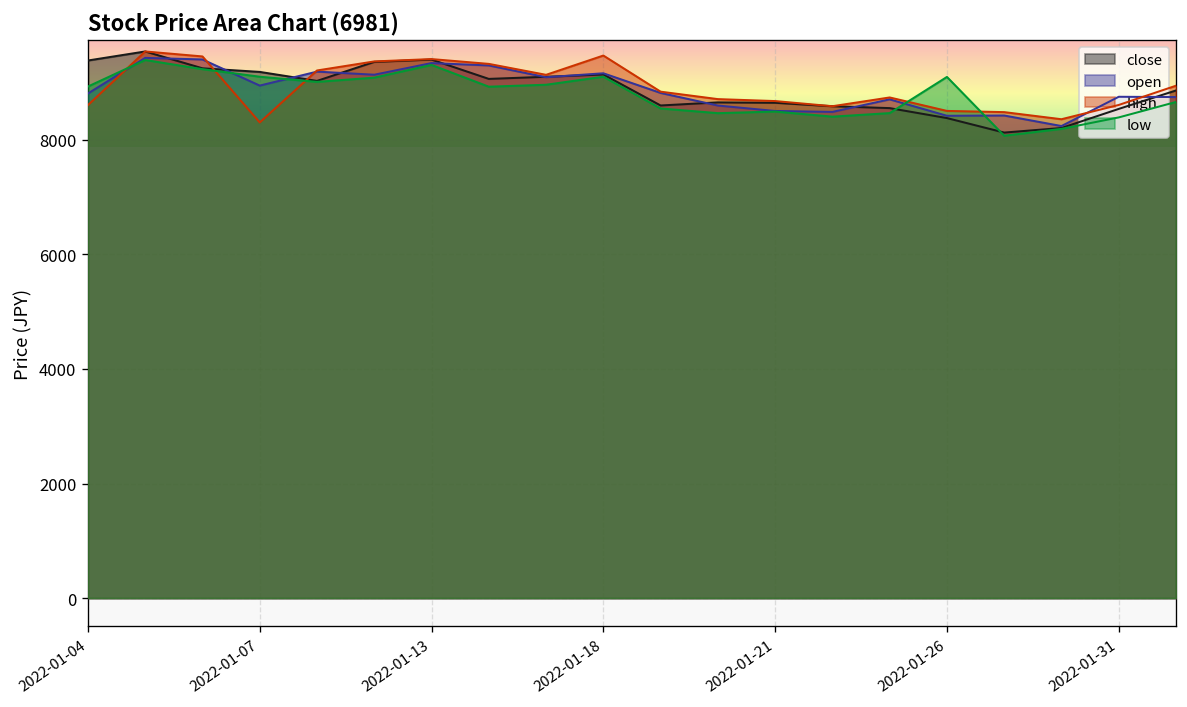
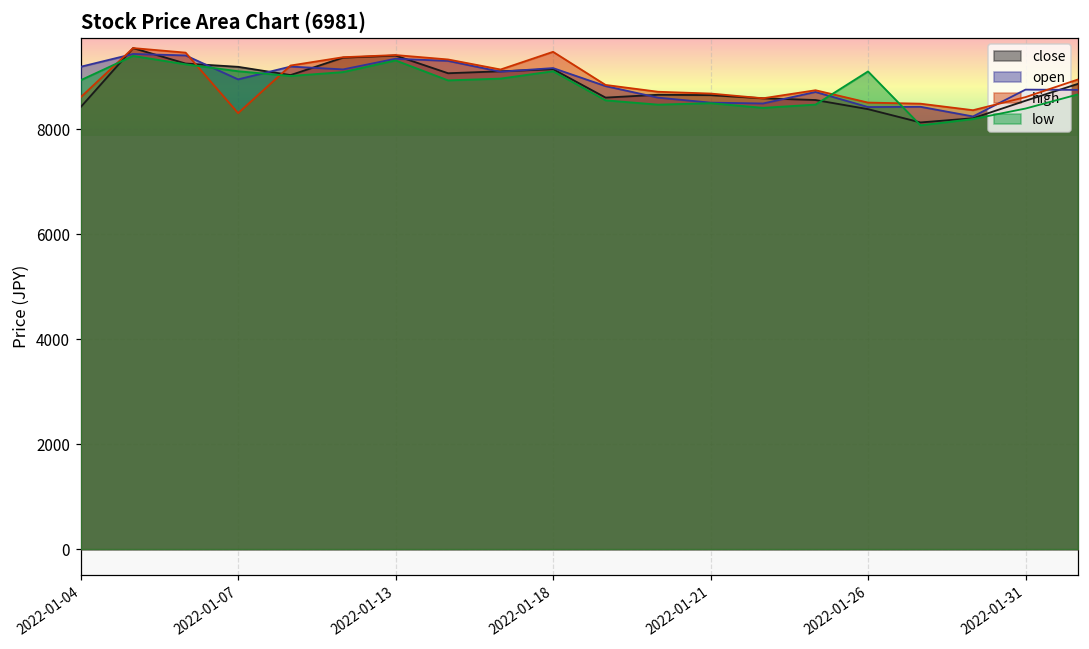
close, 2022-01-04: 9400 -> 8400
open, 2022-01-04: 8800 -> 9200
